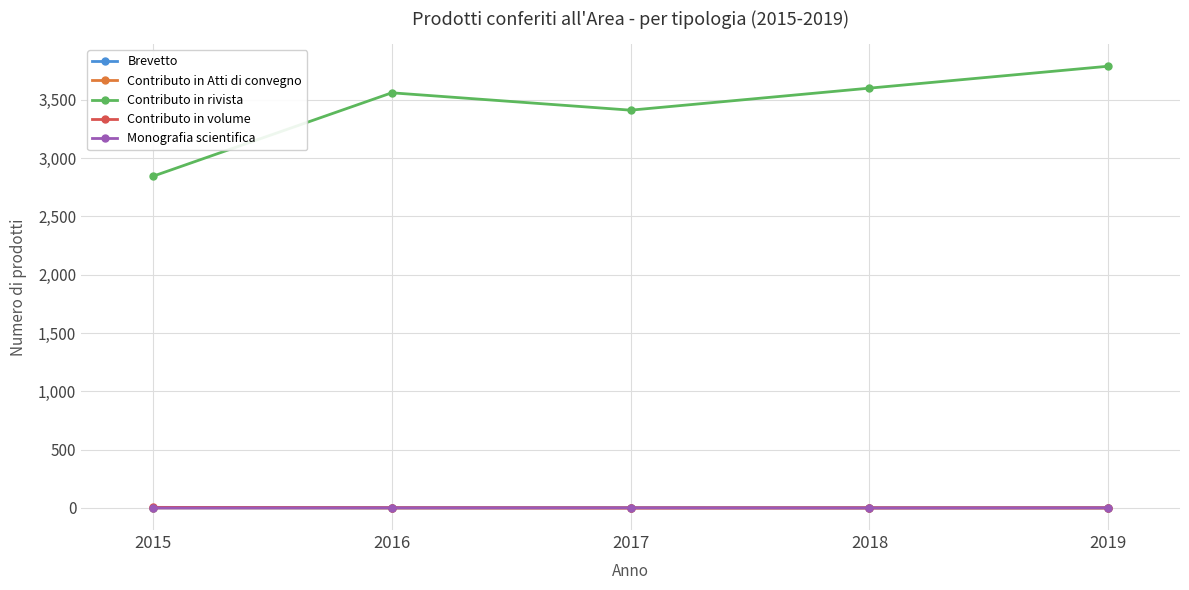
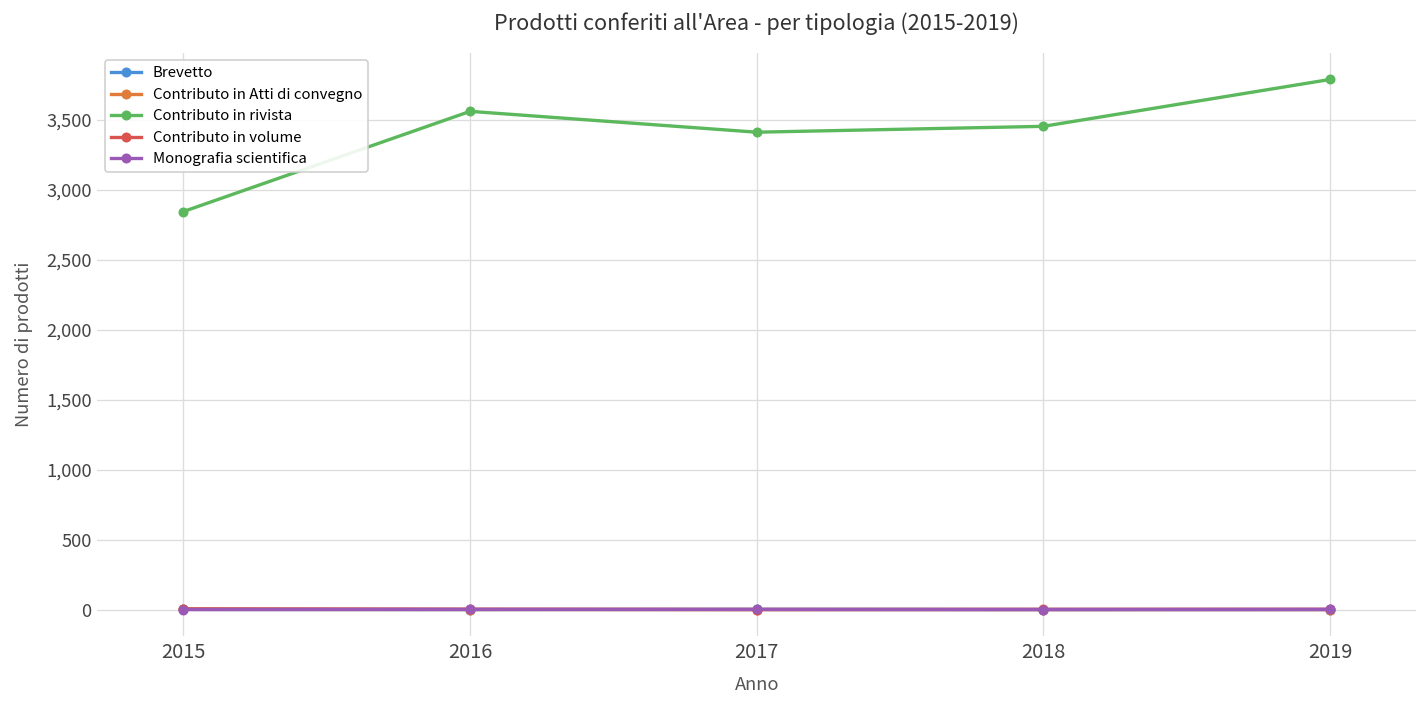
Contributo in rivista, 2018: 3,600 -> 3,450
